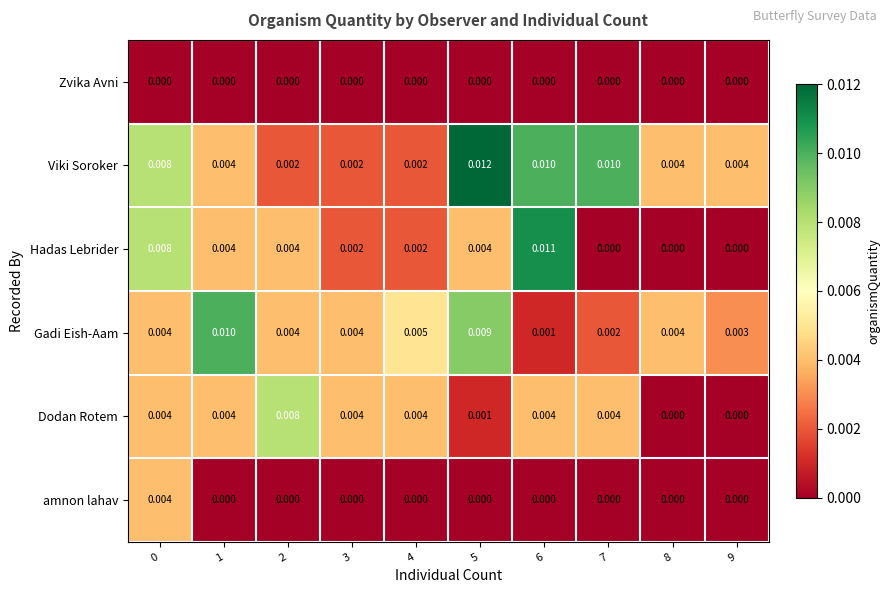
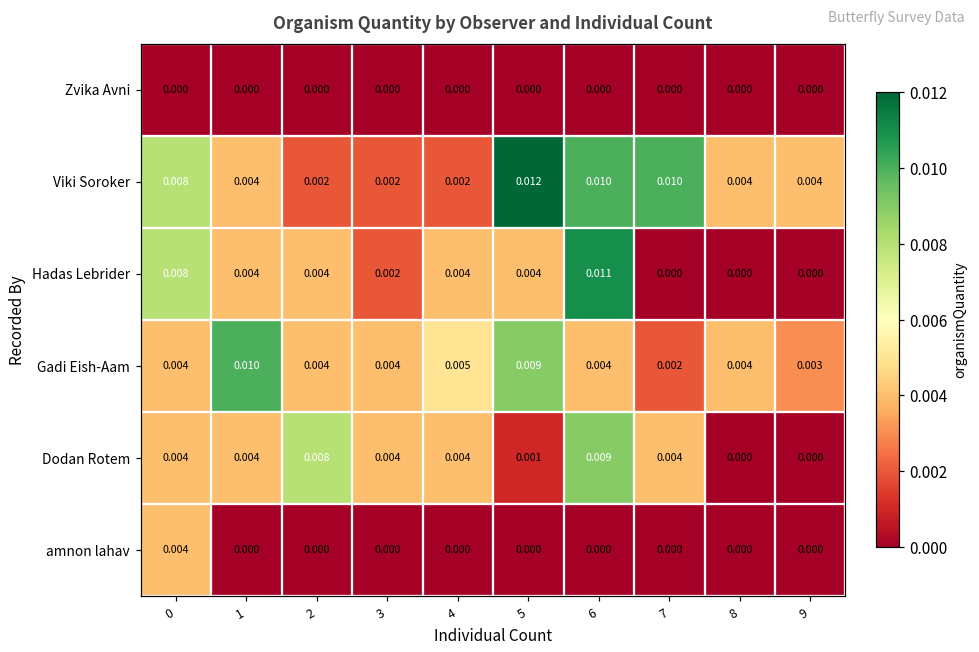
Hadas Lebrider, 4: 0.002 -> 0.004
Gadi Eish-Aam, 6: 0.001 -> 0.004
Dodan Rotem, 6: 0.004 -> 0.009
